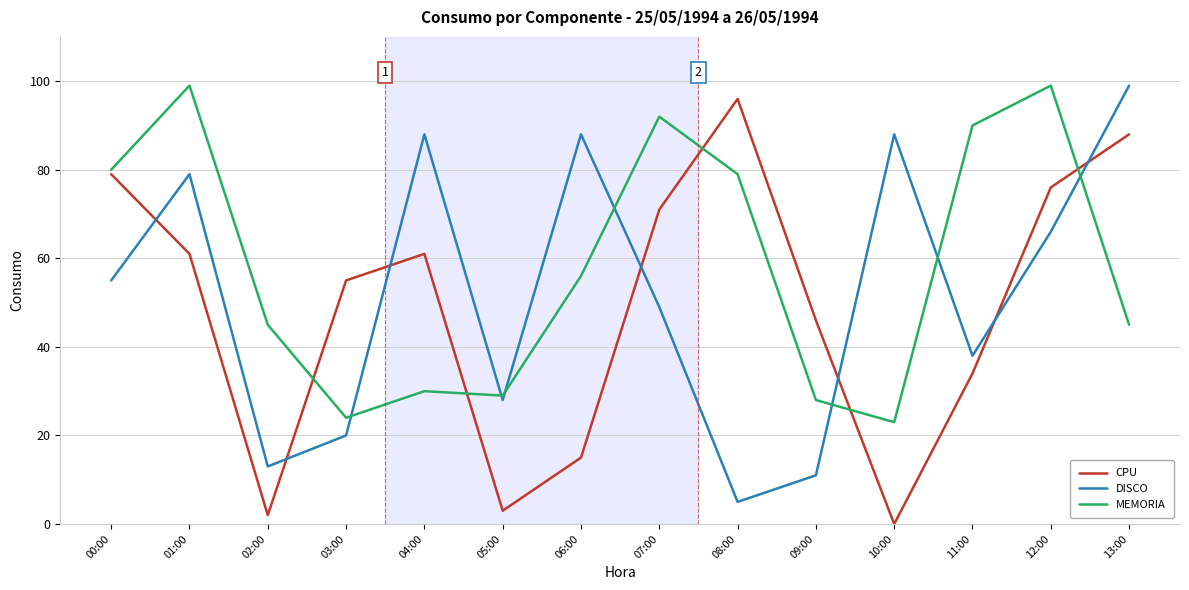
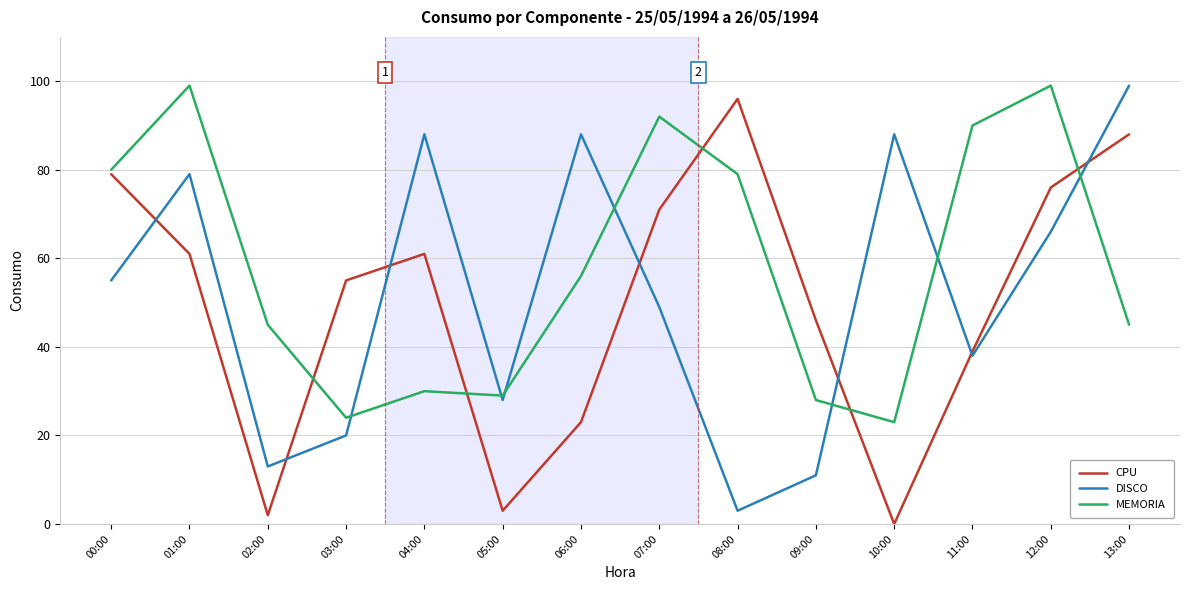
CPU, 06:00: 15 -> 23
DISCO, 08:00: 5 -> 3
CPU, 11:00: 34 -> 39
